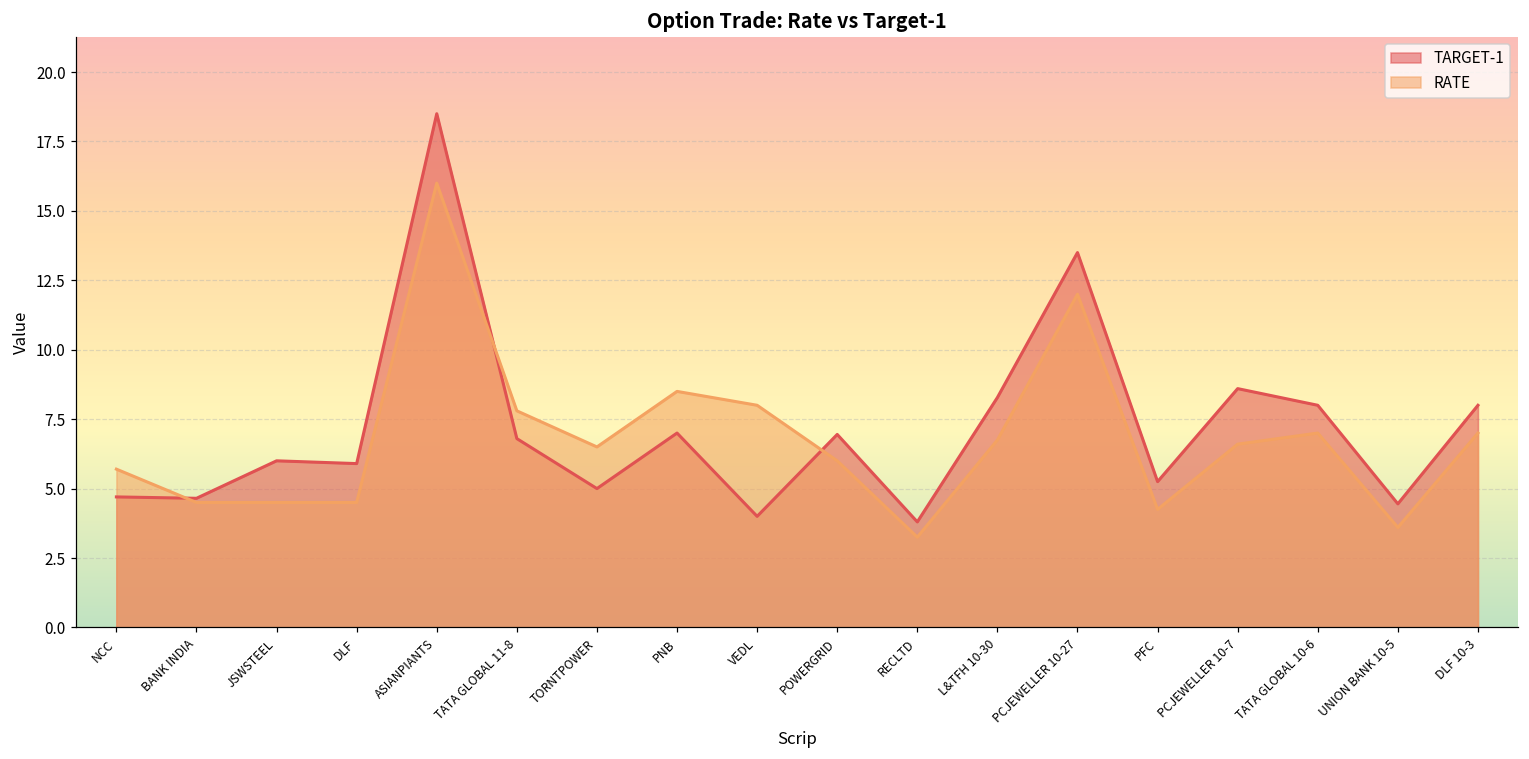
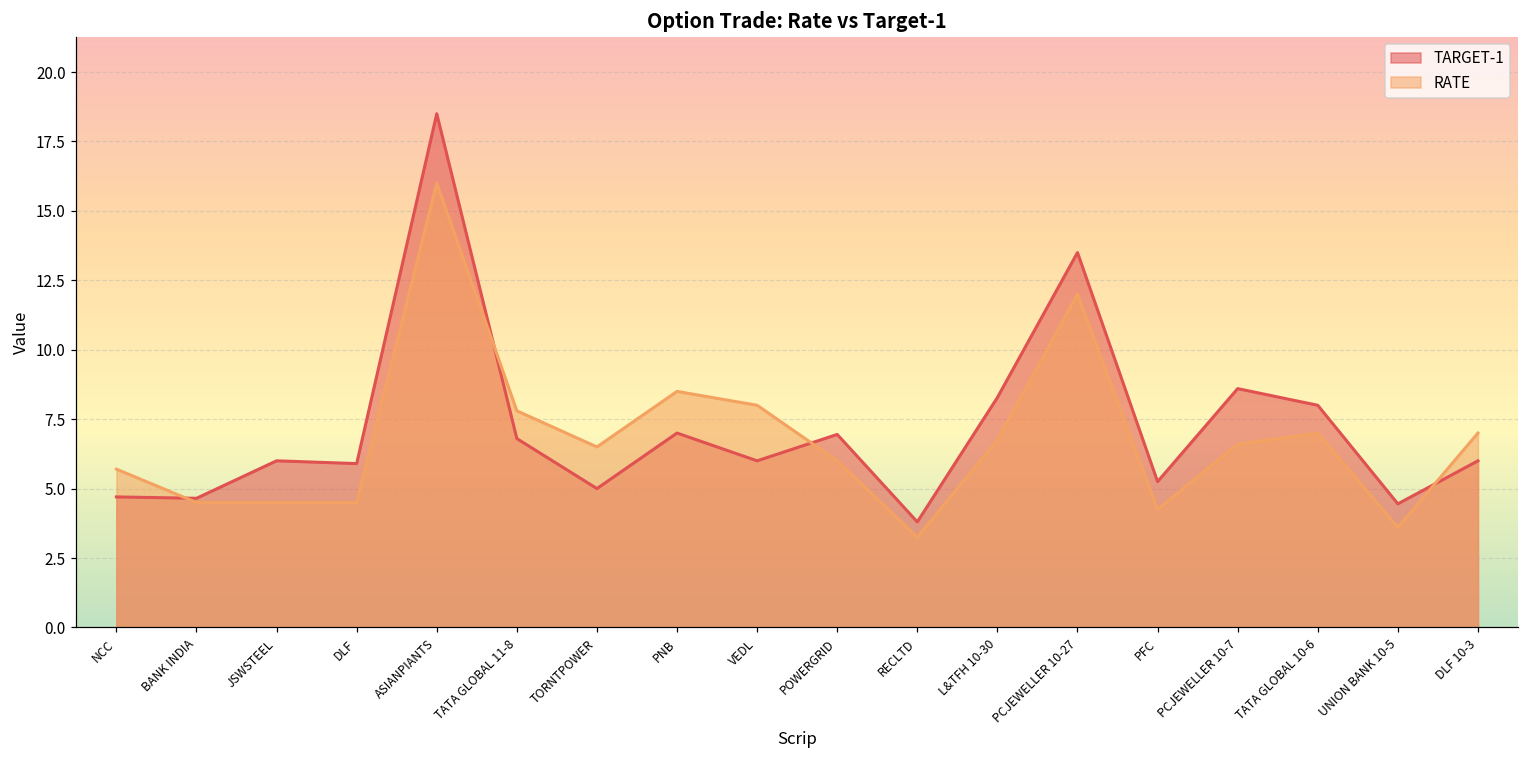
TARGET-1, VEDL: 4 -> 6
TARGET-1, DLF 10-3: 8 -> 6
